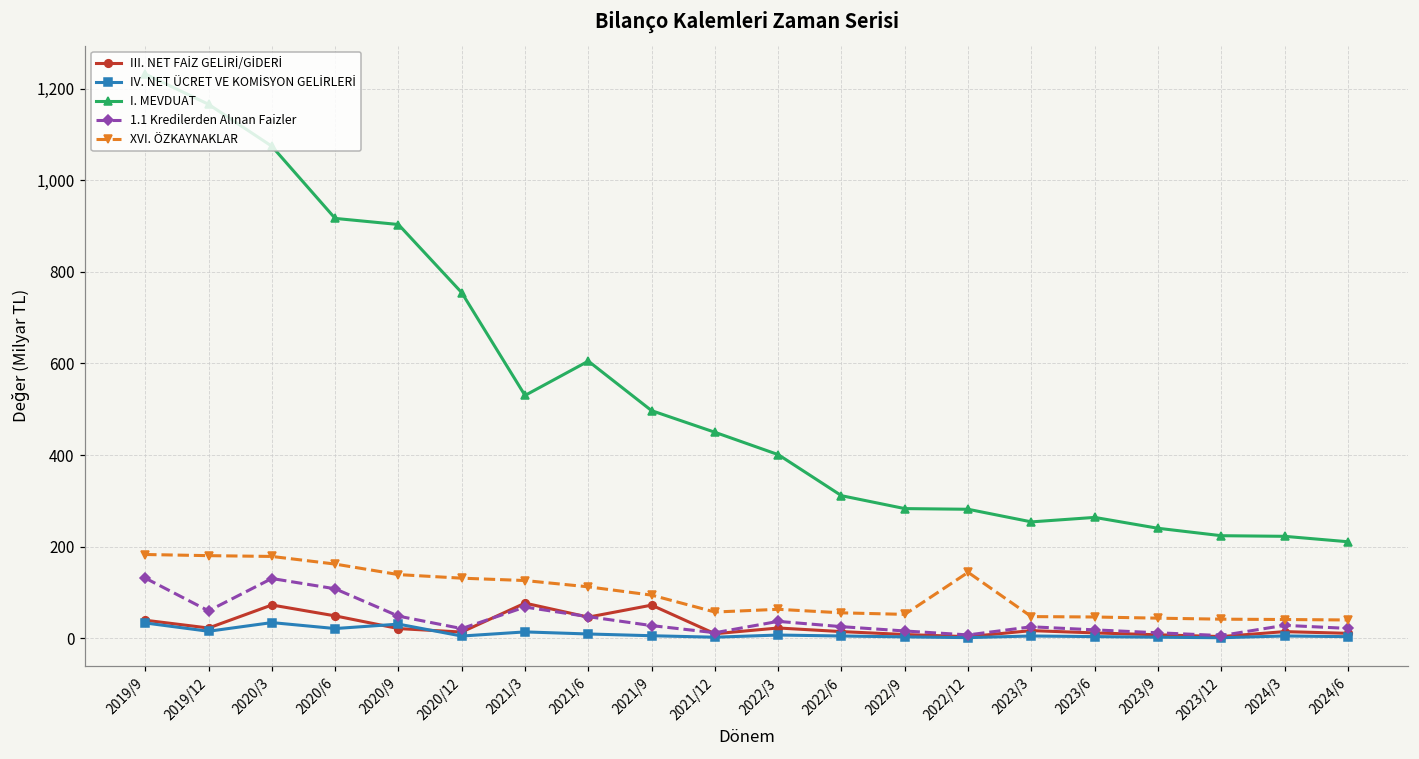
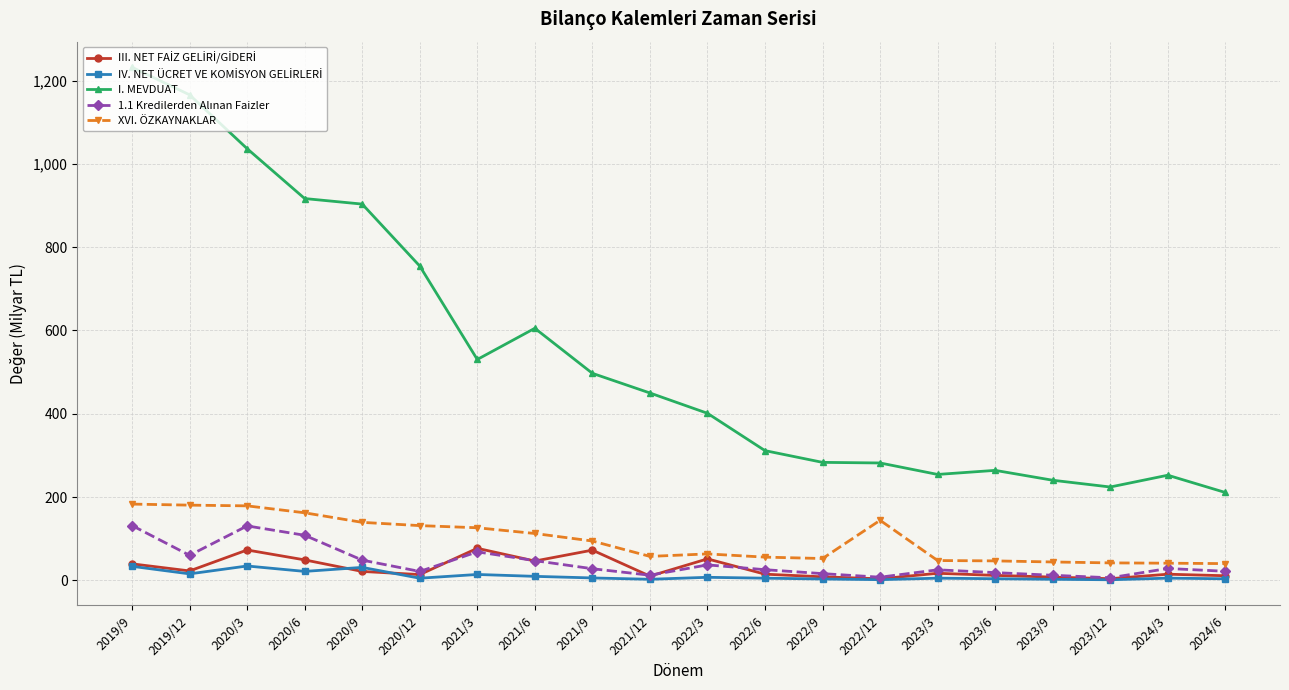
I. MEVDUAT, 2020/3: 1,070 -> 1,040
III. NET FAİZ GELİRİ/GİDERİ, 2022/3: 20 -> 50
I. MEVDUAT, 2024/3: 220 -> 250
